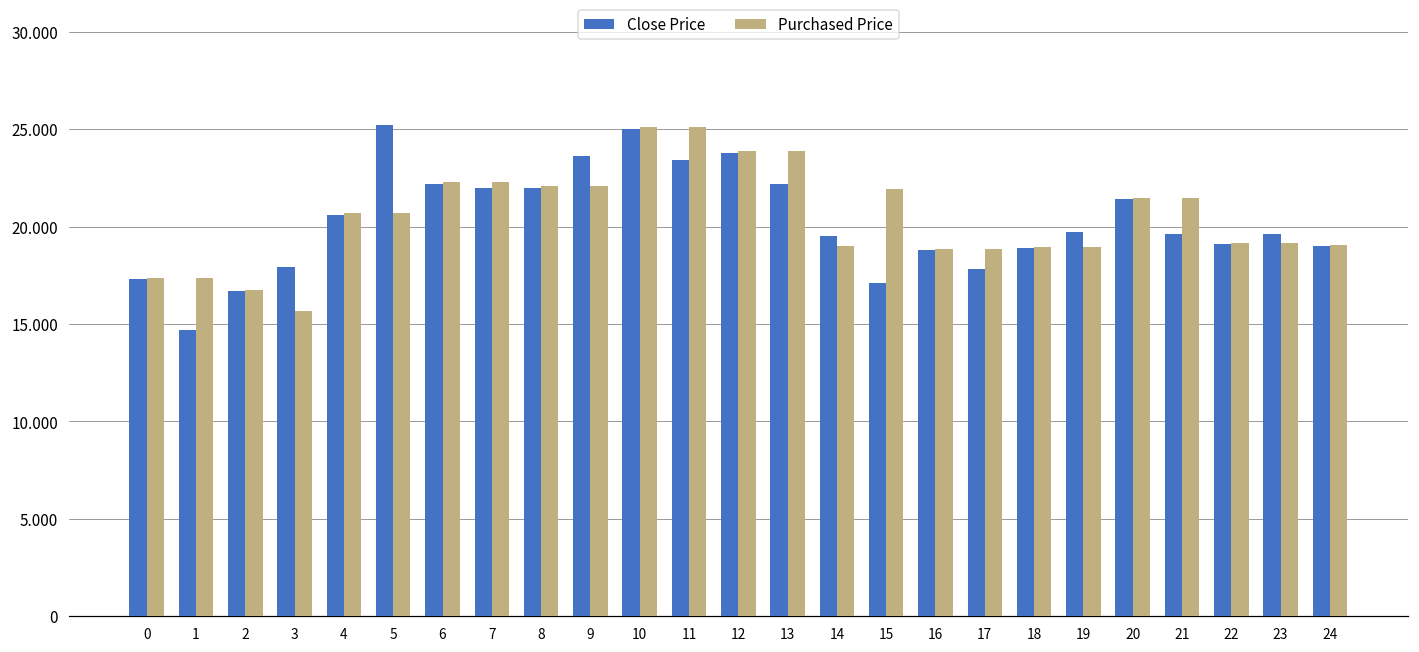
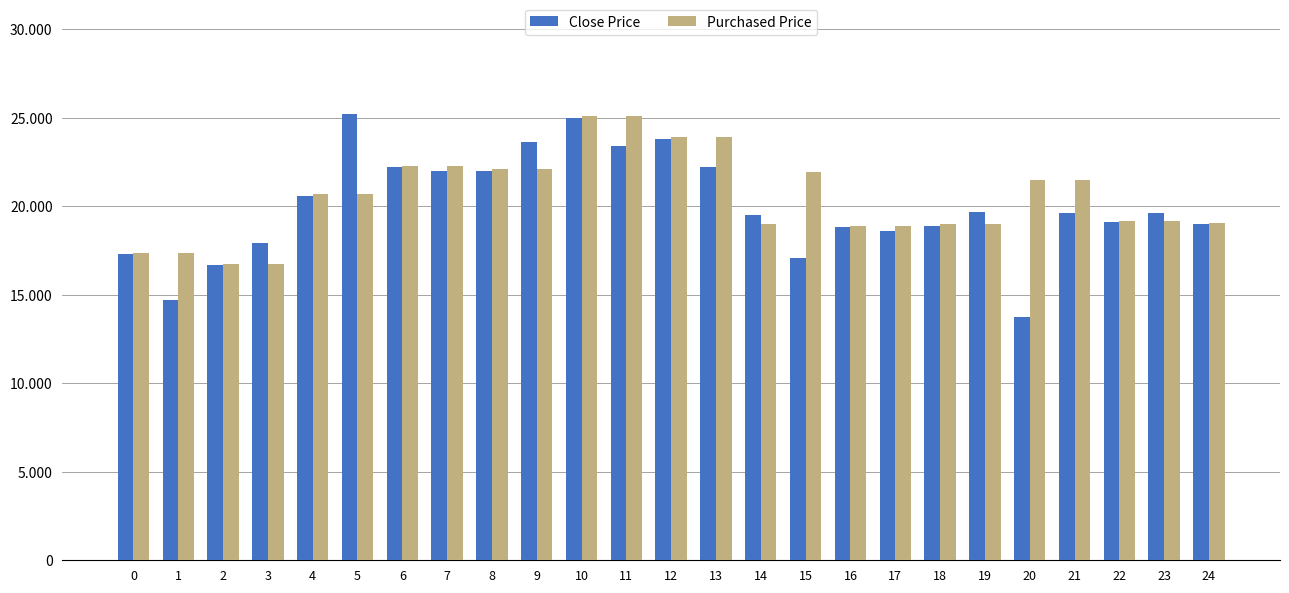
Purchased Price, 3: 15.6 -> 16.8
Close Price, 17: 17.8 -> 18.6
Close Price, 20: 21.4 -> 13.7
